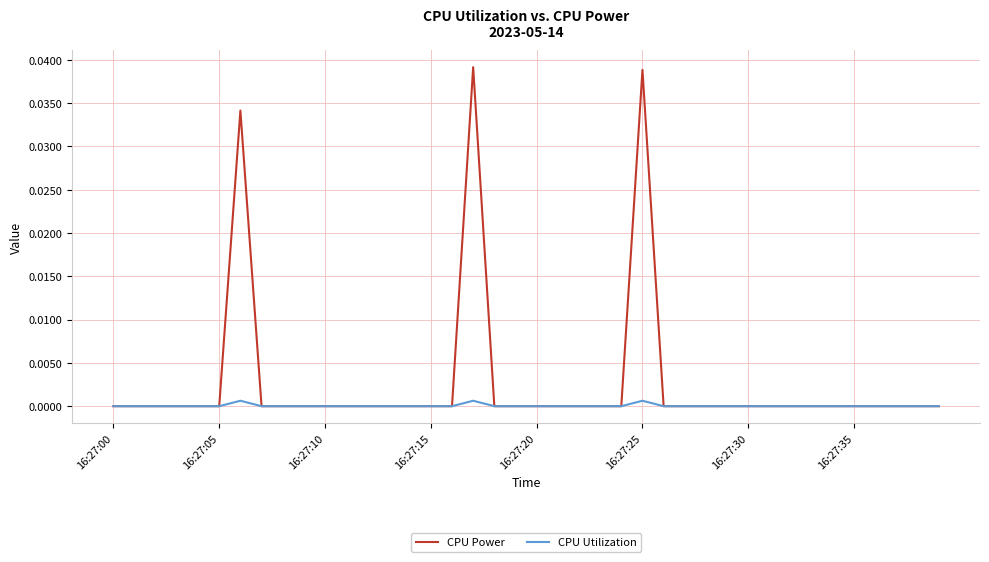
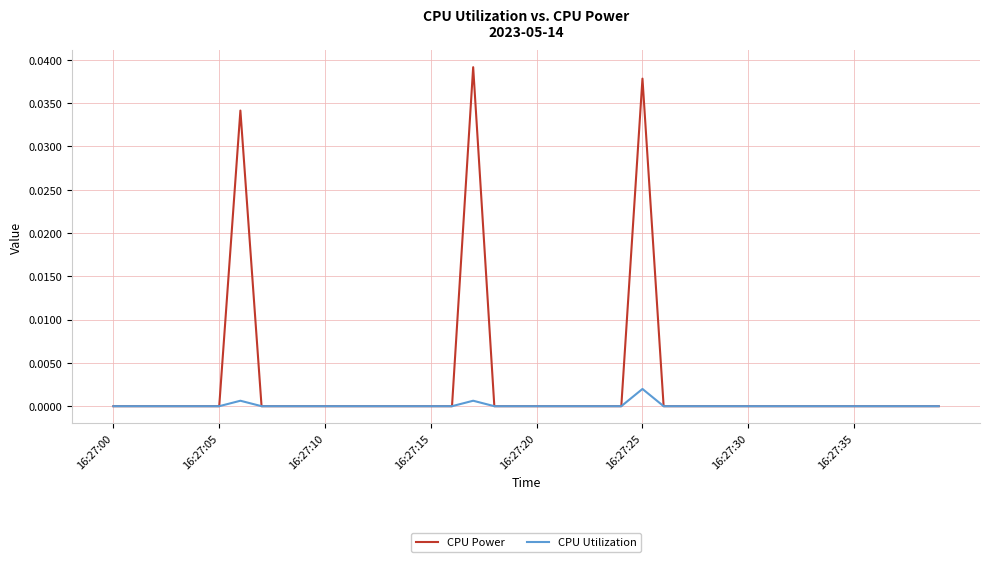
CPU Power, 16:27:25: 0.039 -> 0.038
CPU Utilization, 16:27:25: 0.001 -> 0.002
